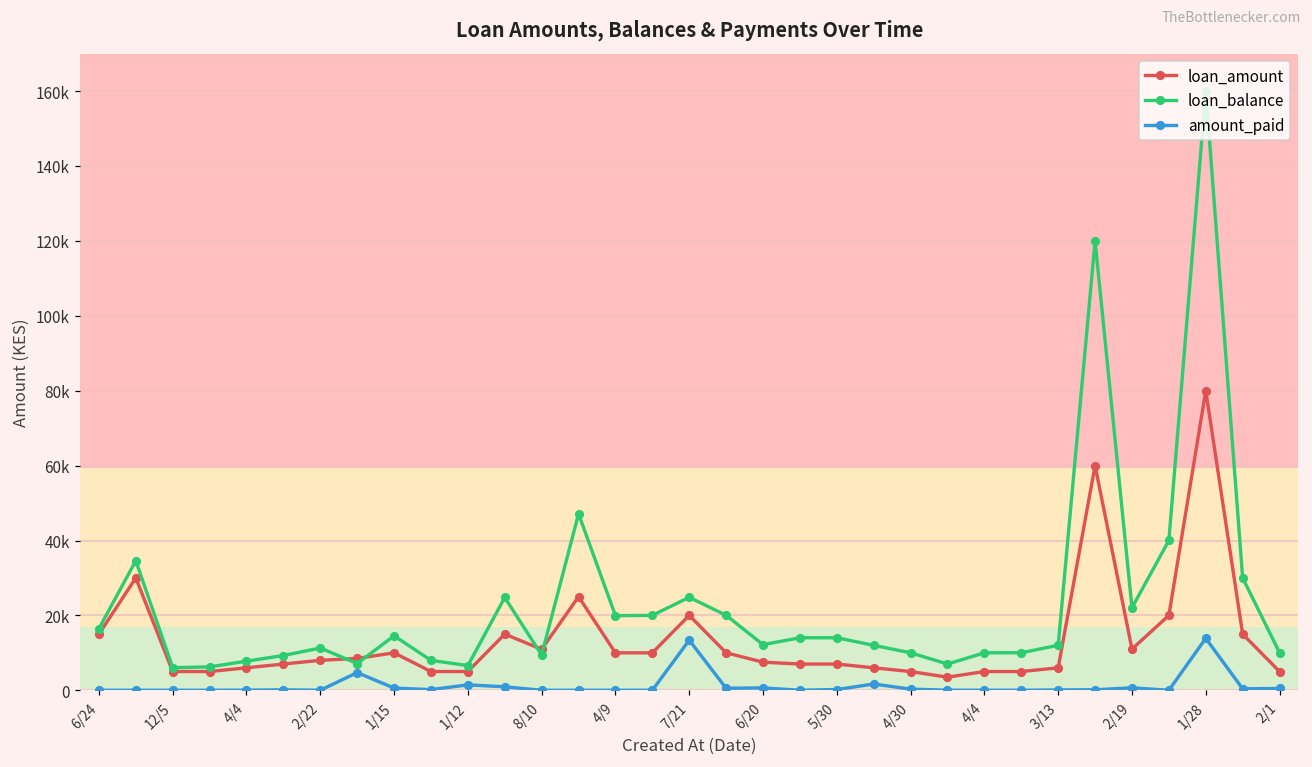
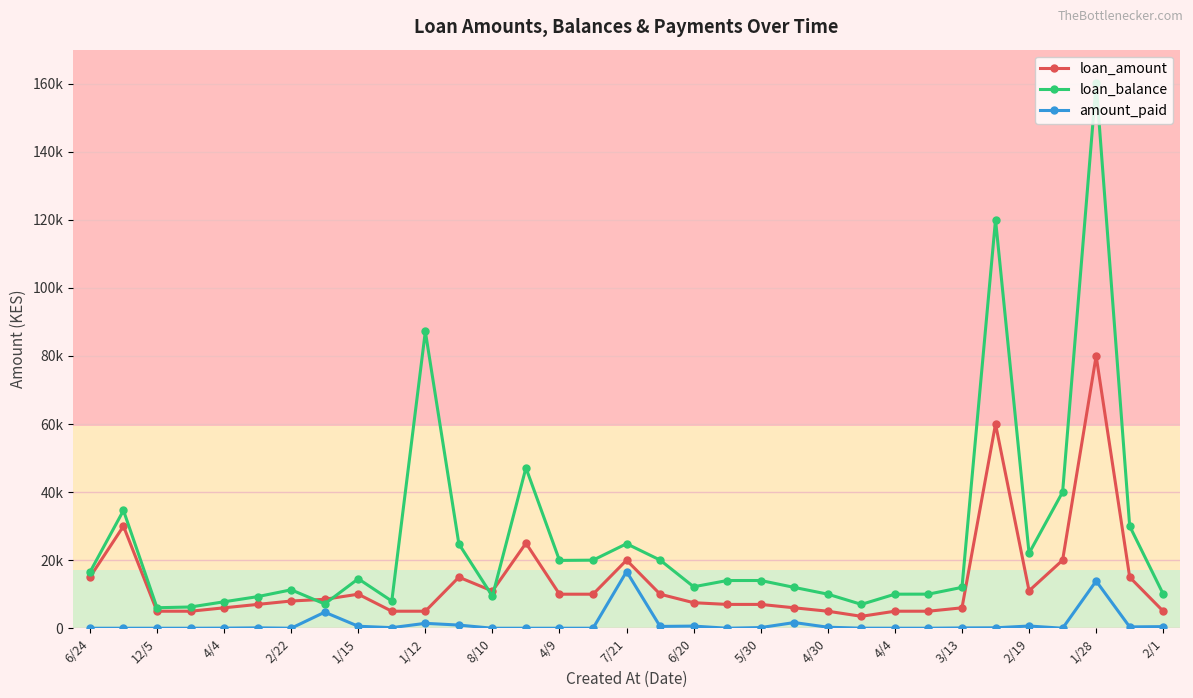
loan_balance, 1/12: 7000 -> 87000
amount_paid, 7/21: 13000 -> 17000
